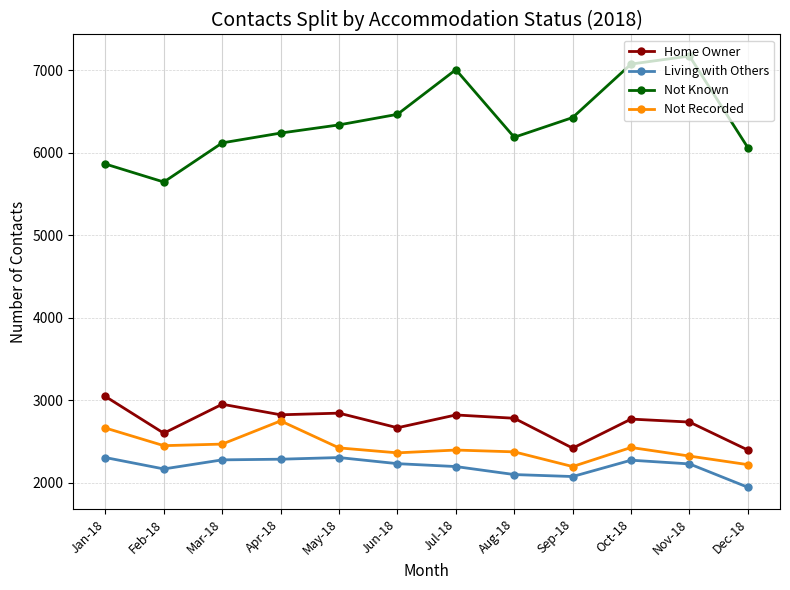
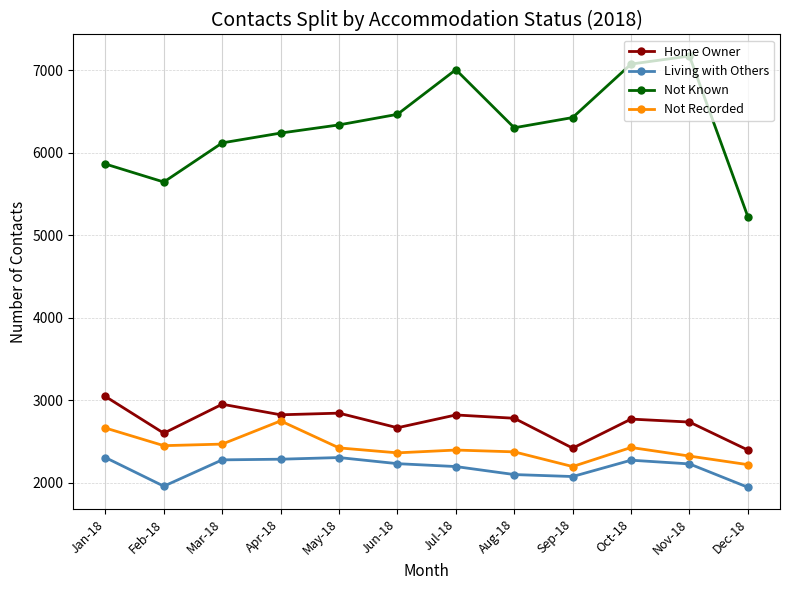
Living with Others, Feb-18: 2200 -> 2000
Not Known, Aug-18: 6200 -> 6300
Not Known, Dec-18: 6100 -> 5200
